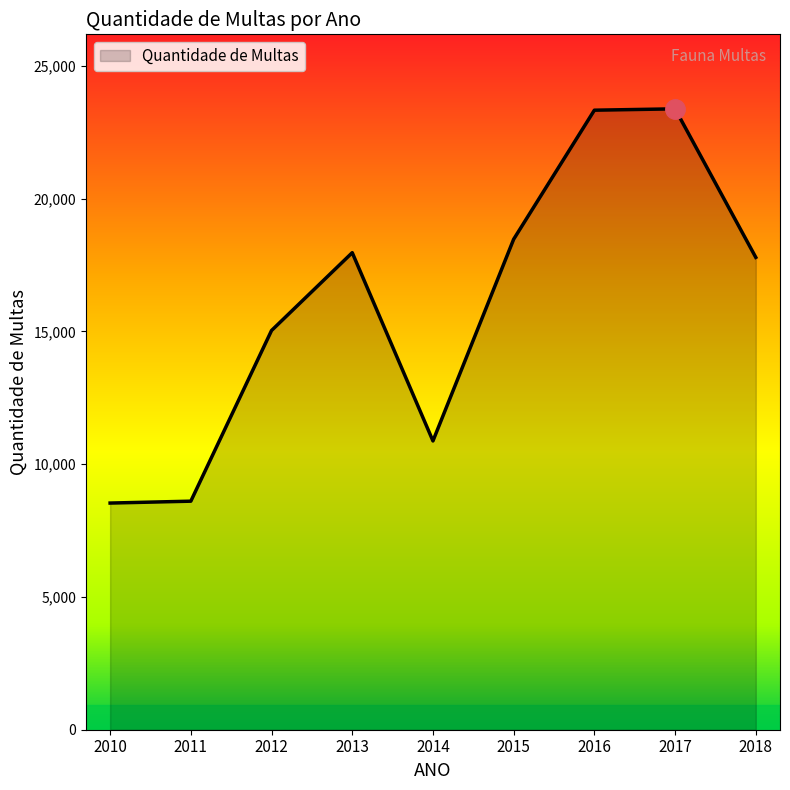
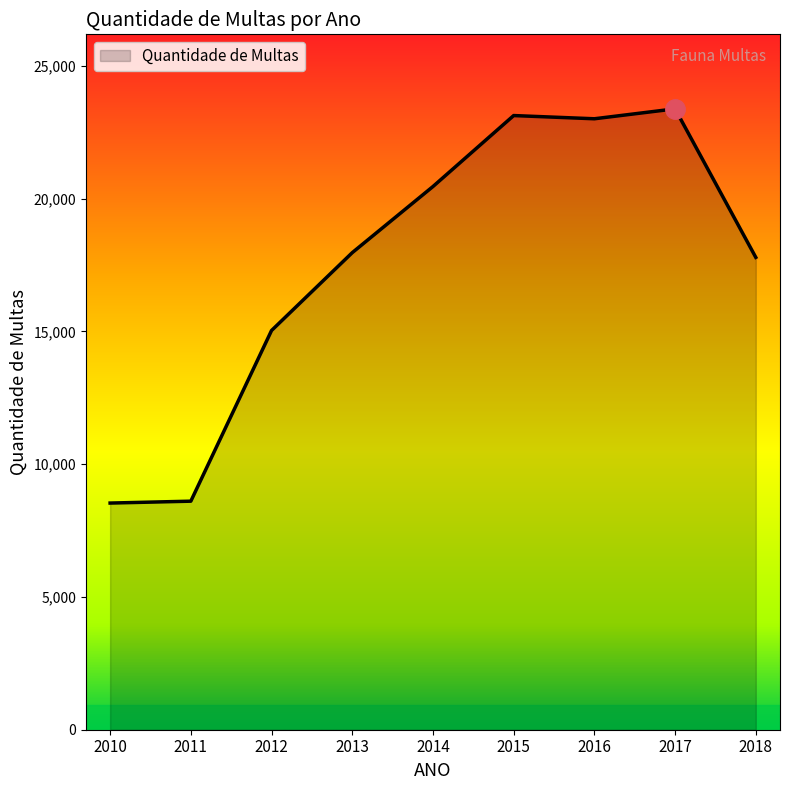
Quantidade de Multas, 2014: 10,900 -> 20,500
Quantidade de Multas, 2015: 18,500 -> 23,100
Quantidade de Multas, 2016: 23,300 -> 23,000
